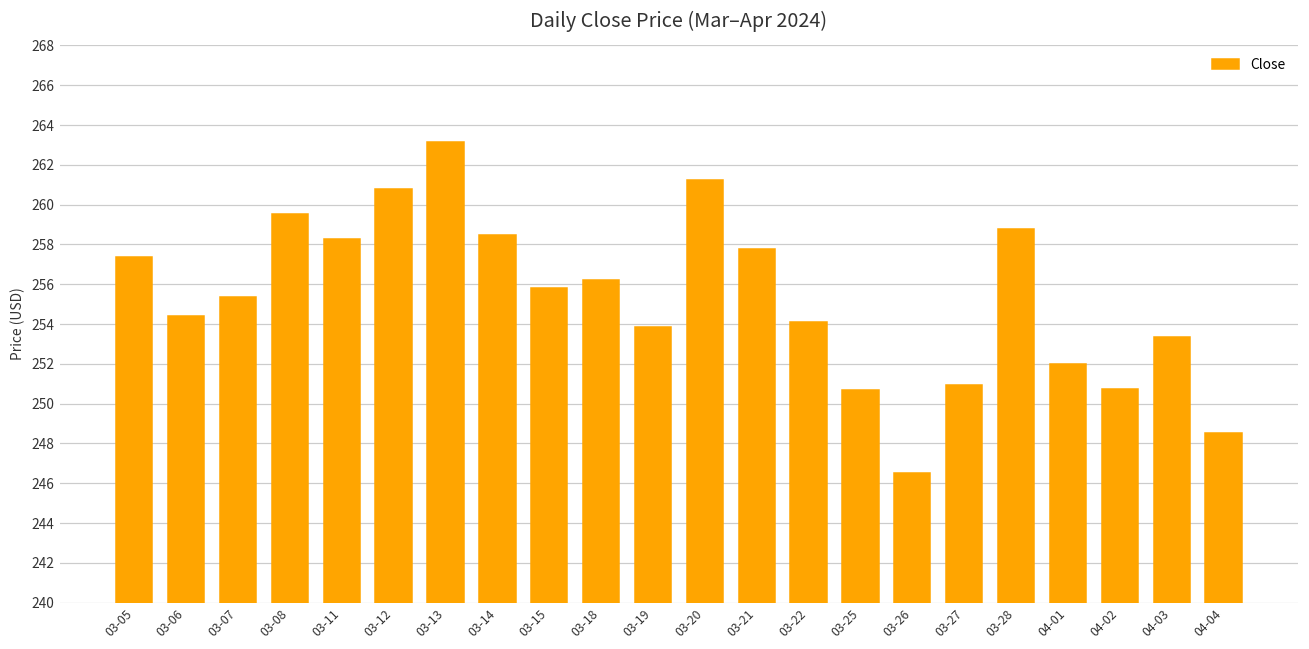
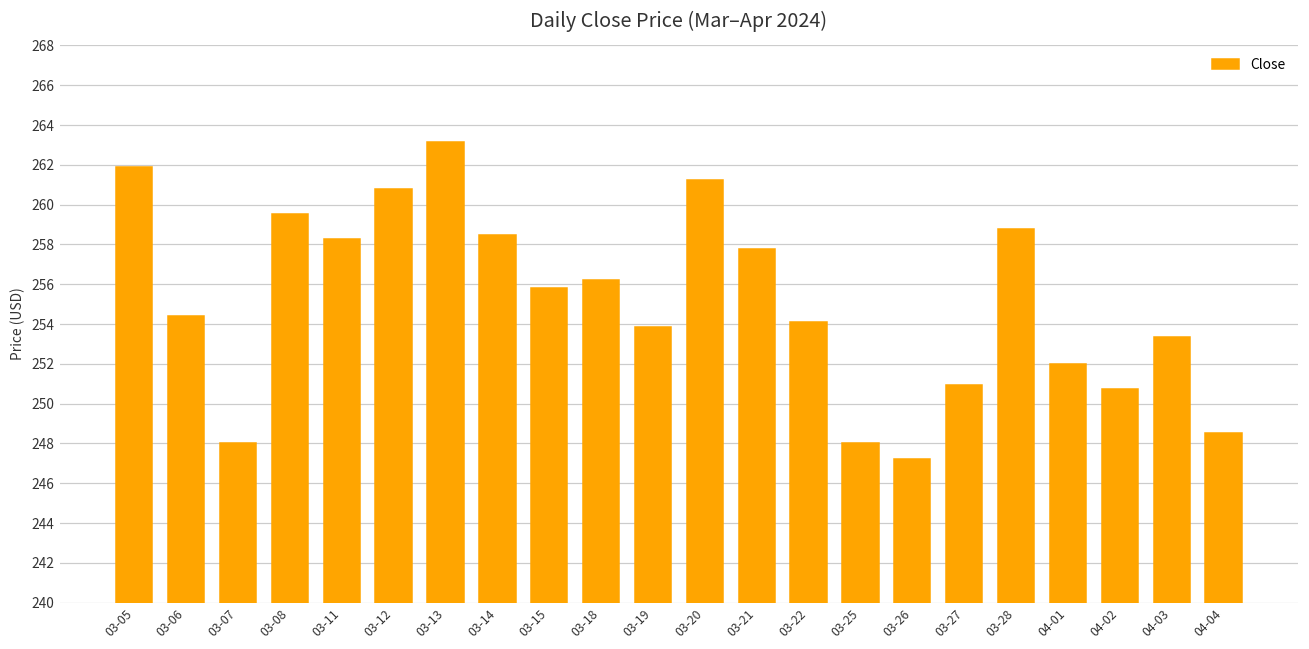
03-05: 257.4 -> 261.9
03-07: 255.4 -> 248.0
03-25: 250.7 -> 248.0
03-26: 246.5 -> 247.2
